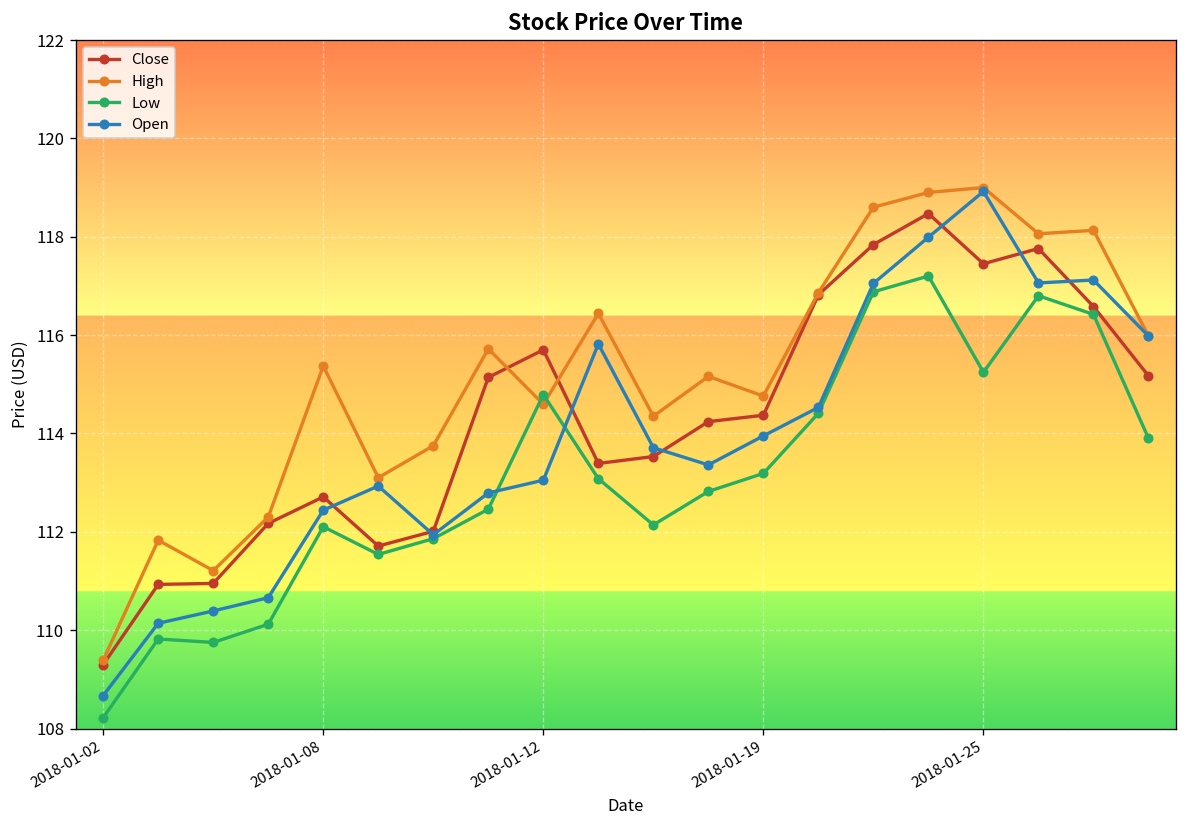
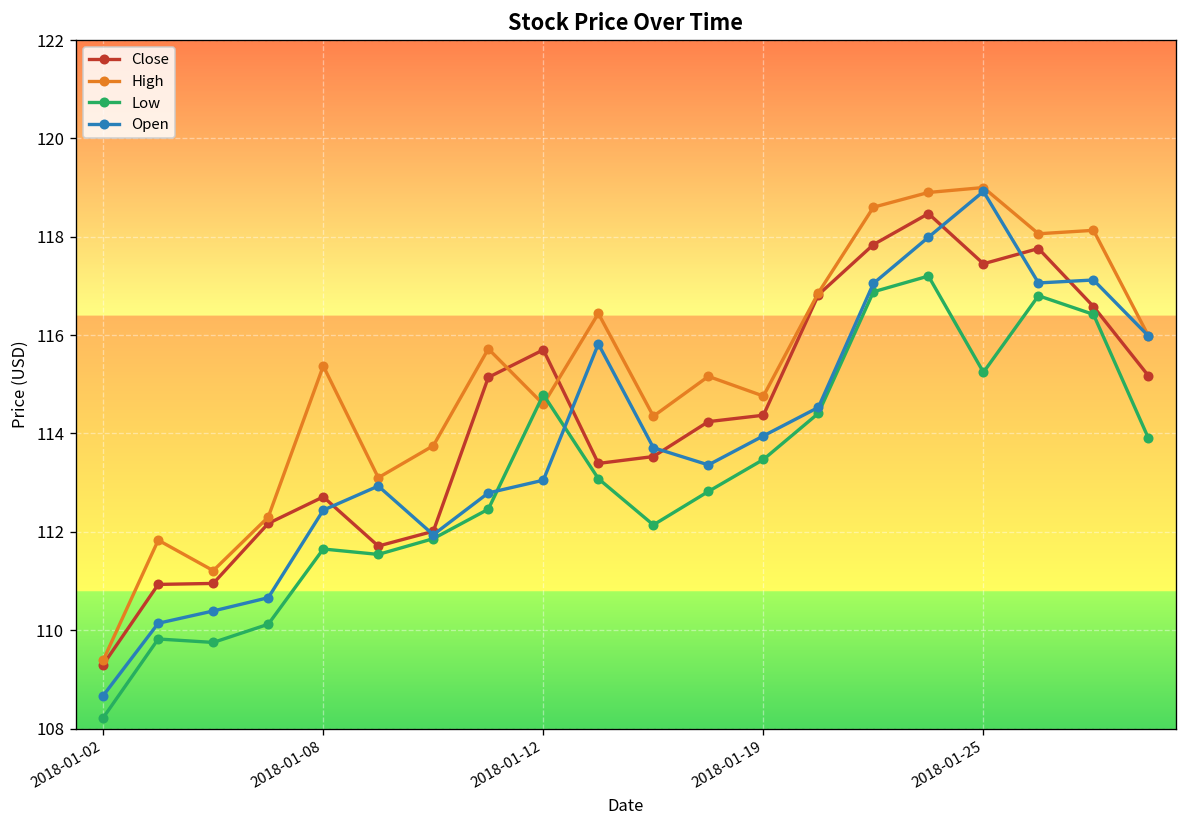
Low, 2018-01-08: 112.1 -> 111.7
Low, 2018-01-19: 113.2 -> 113.5
